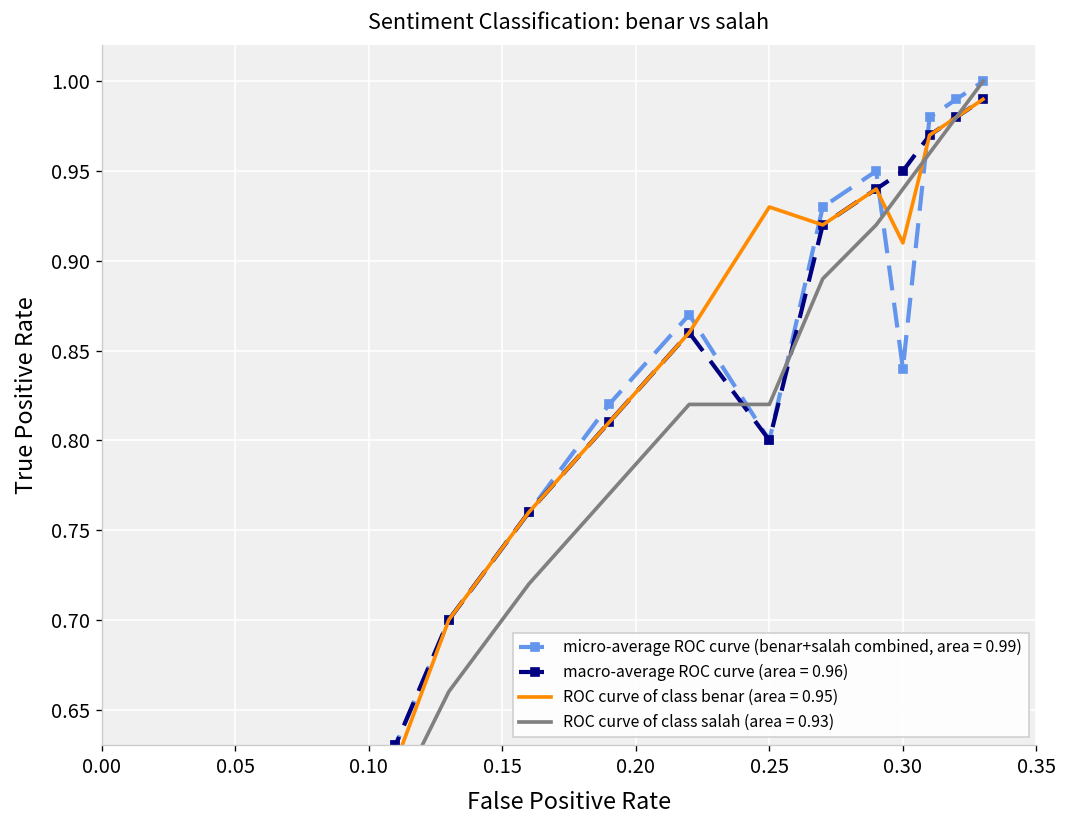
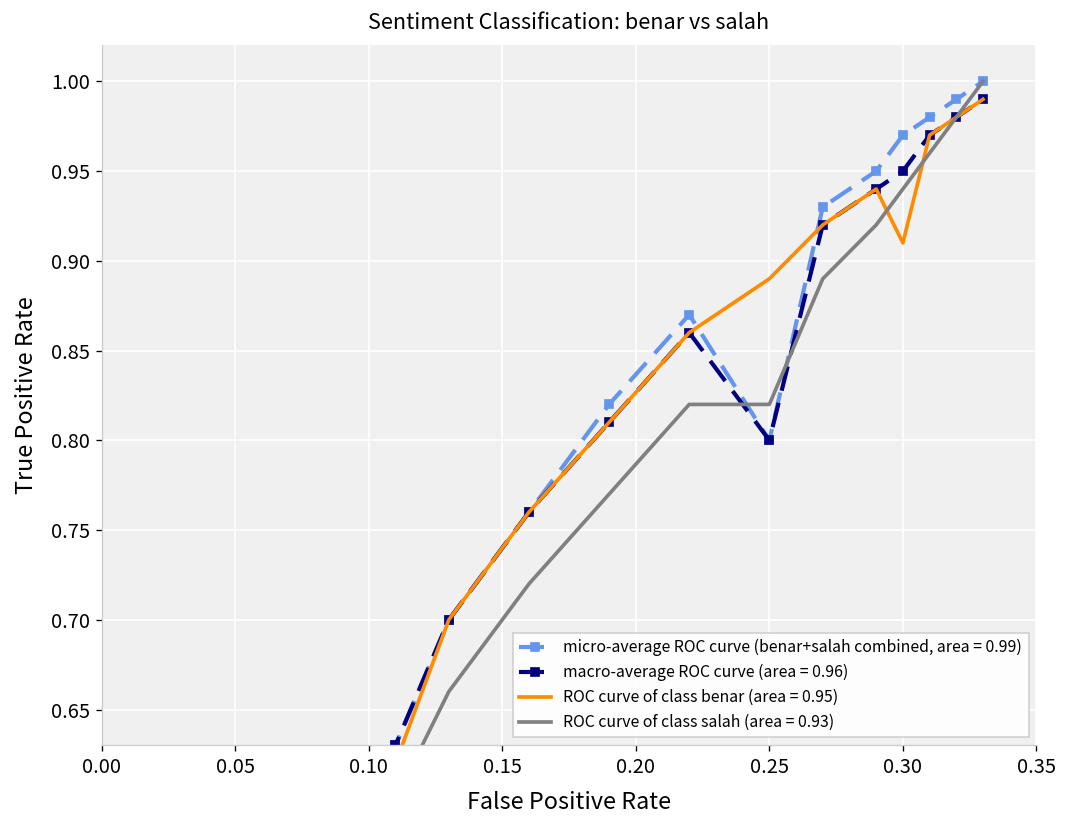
ROC curve of class benar (area = 0.95), 0.25: 0.93 -> 0.89
micro-average ROC curve (benar+salah combined, area = 0.99), 0.30: 0.84 -> 0.97
